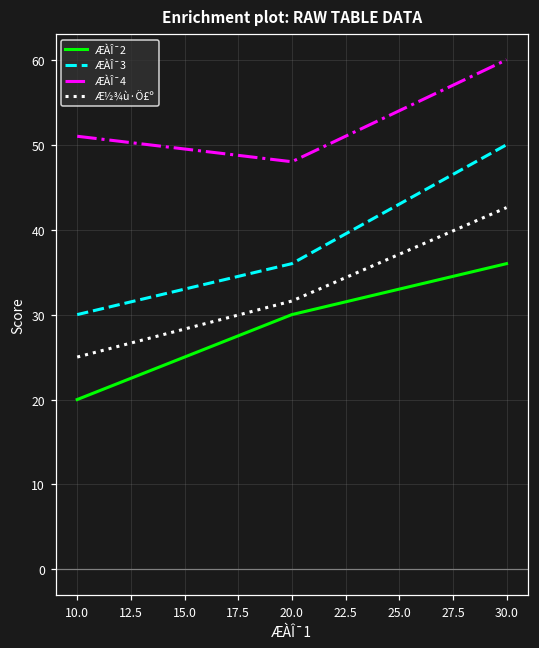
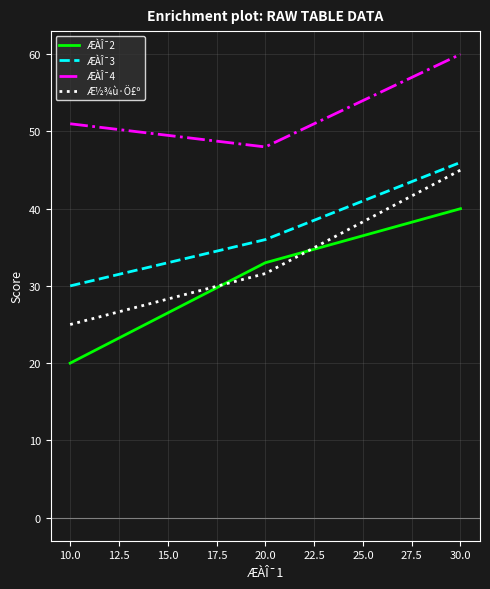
ÆÀÎ¯2, 20.0: 30 -> 33
ÆÀÎ¯2, 30.0: 36 -> 40
ÆÀÎ¯3, 30.0: 50 -> 46
Æ½¾ù·Ö£º, 30.0: 43 -> 45
